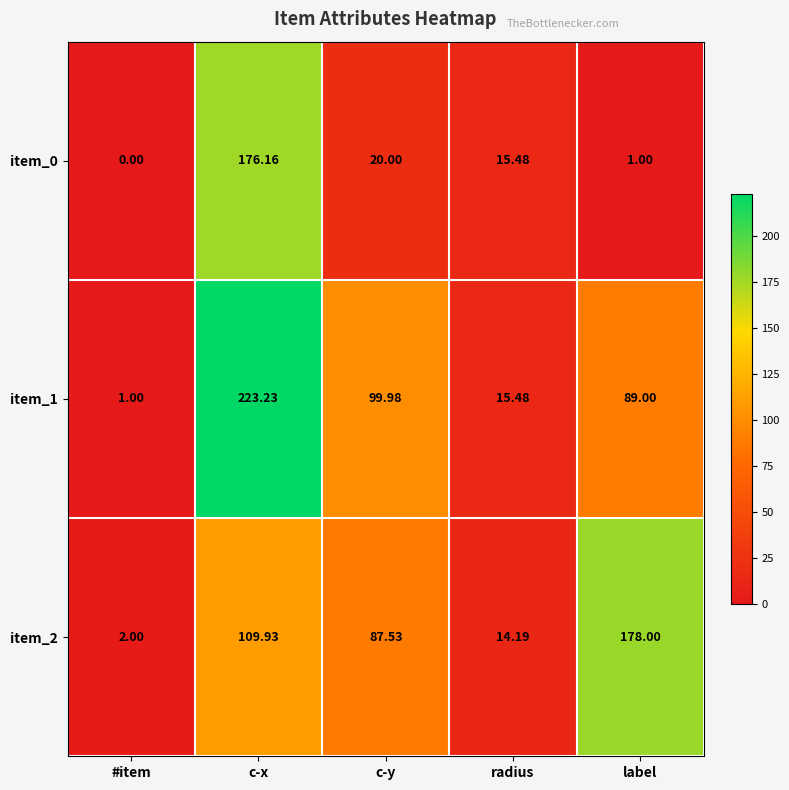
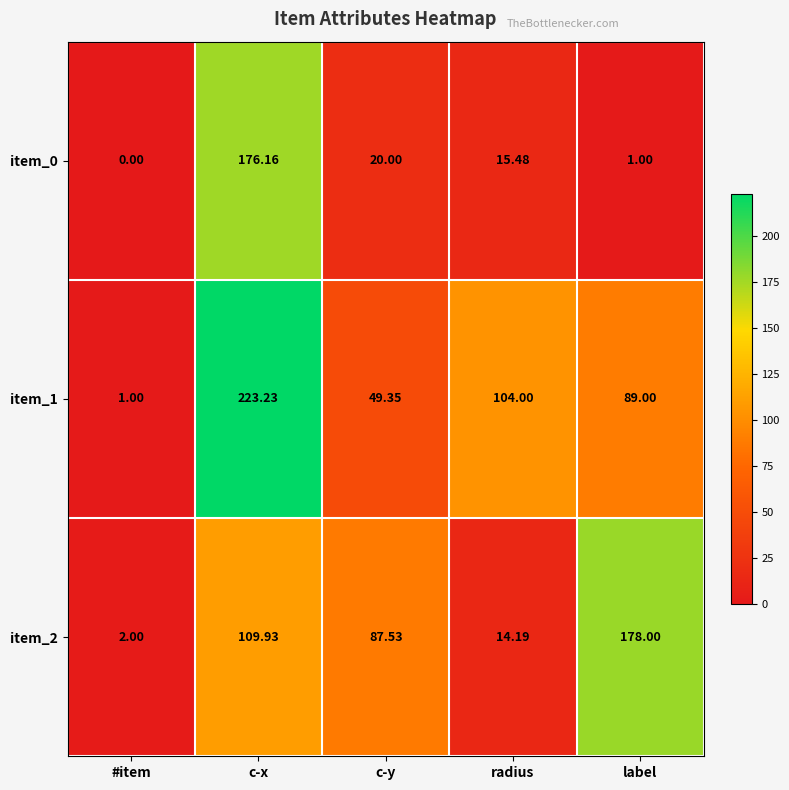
item_1, c-y: 99.98 -> 49.35
item_1, radius: 15.48 -> 104.00
